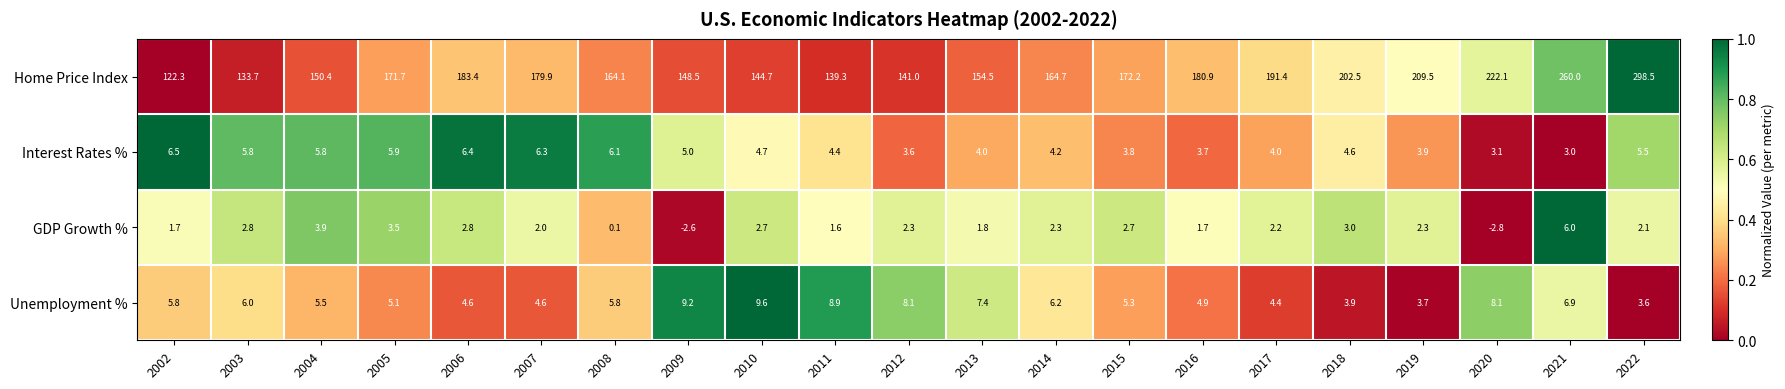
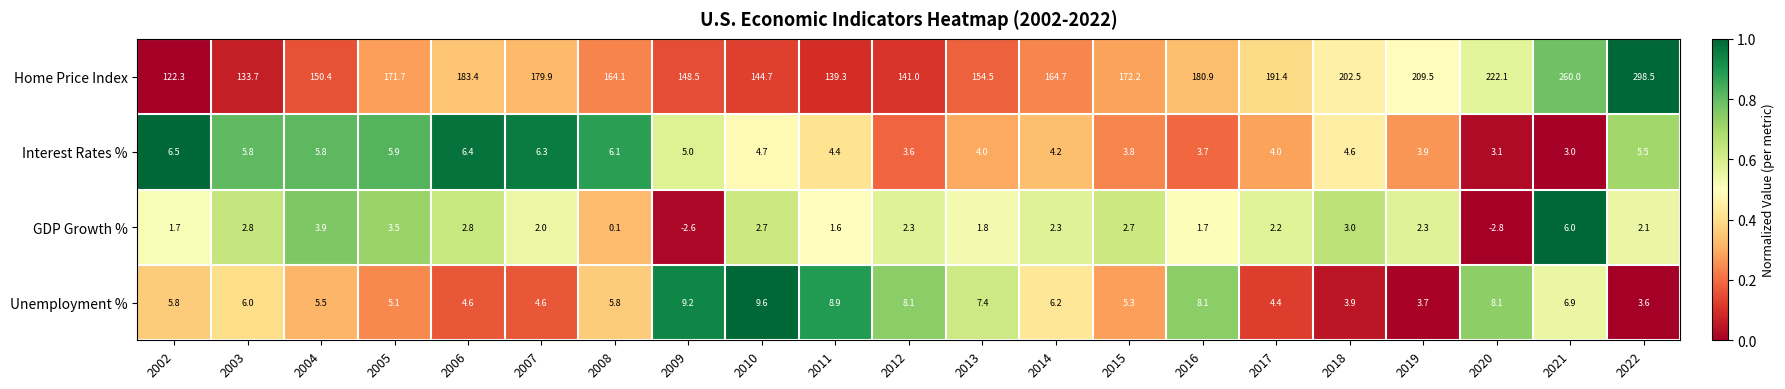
Unemployment %, 2016: 4.9 -> 8.1
